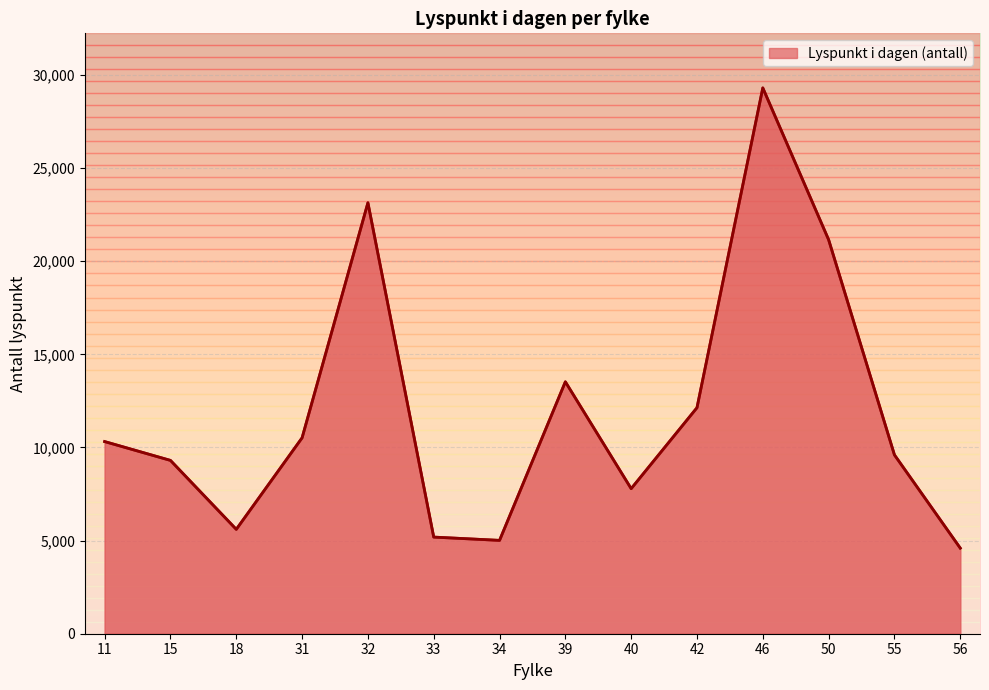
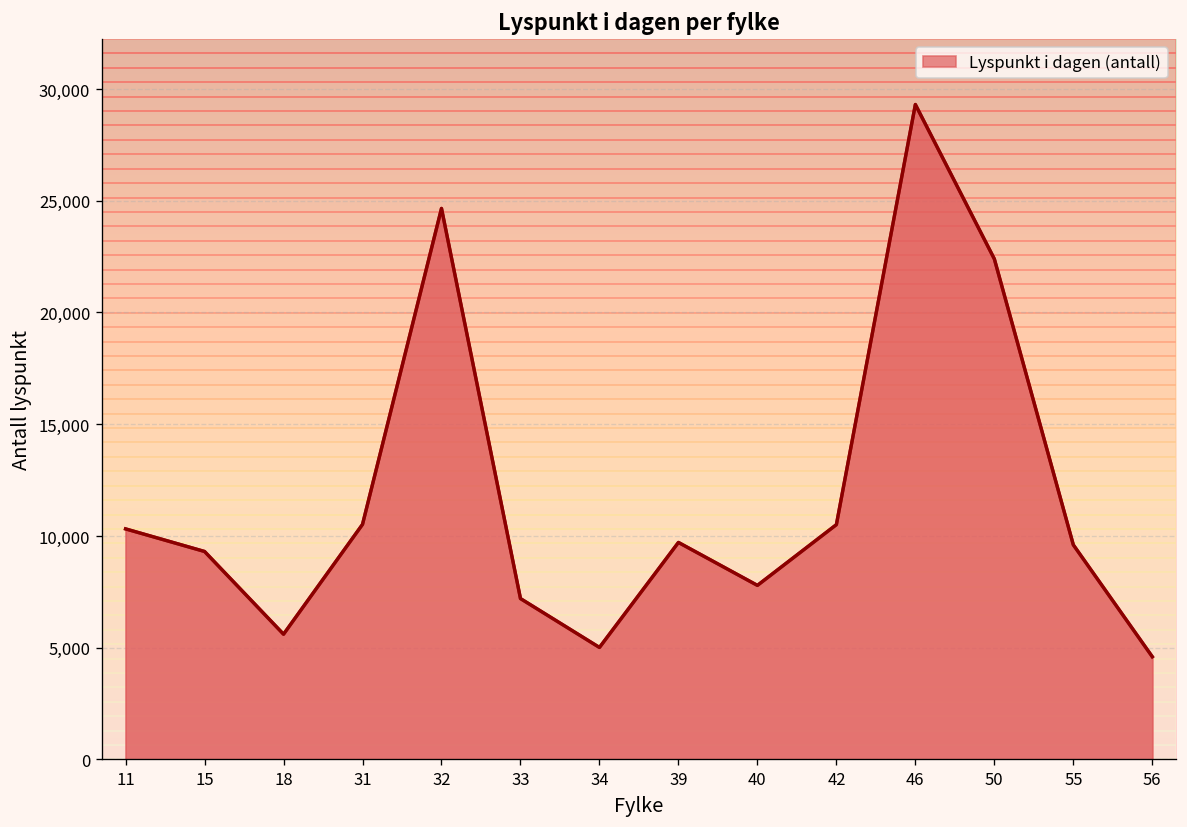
32: 23,100 -> 24,700
33: 5,200 -> 7,200
39: 13,500 -> 9,700
42: 12,100 -> 10,500
50: 21,200 -> 22,400
